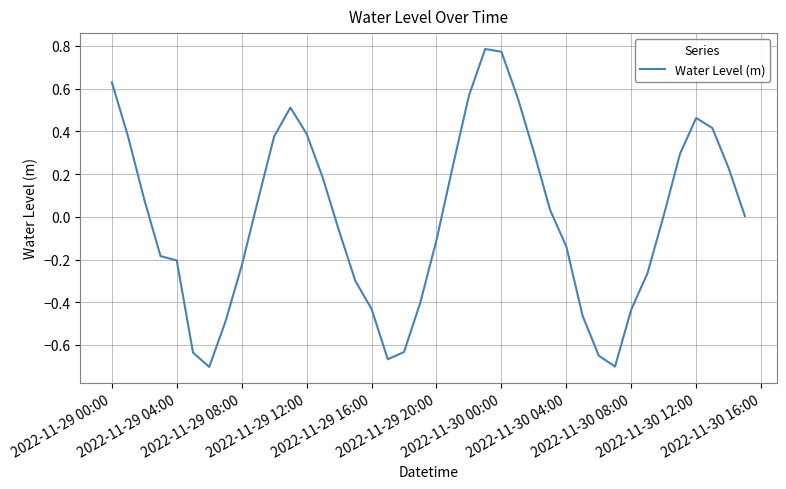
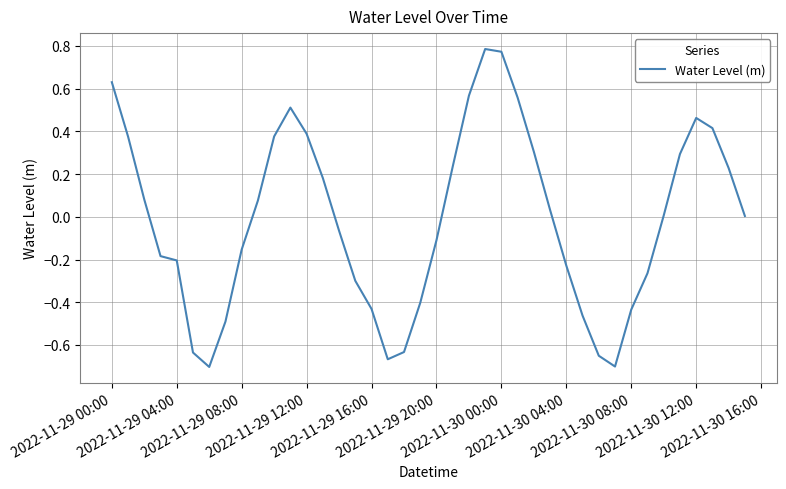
2022-11-29 08:00: -0.23 -> -0.15
2022-11-30 04:00: -0.14 -> -0.23
